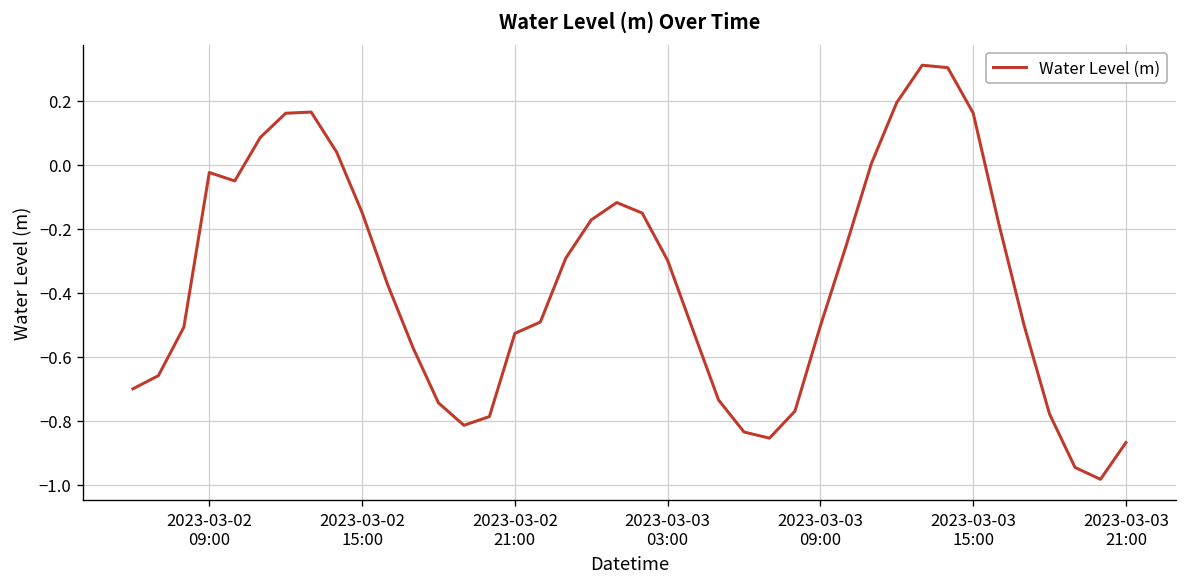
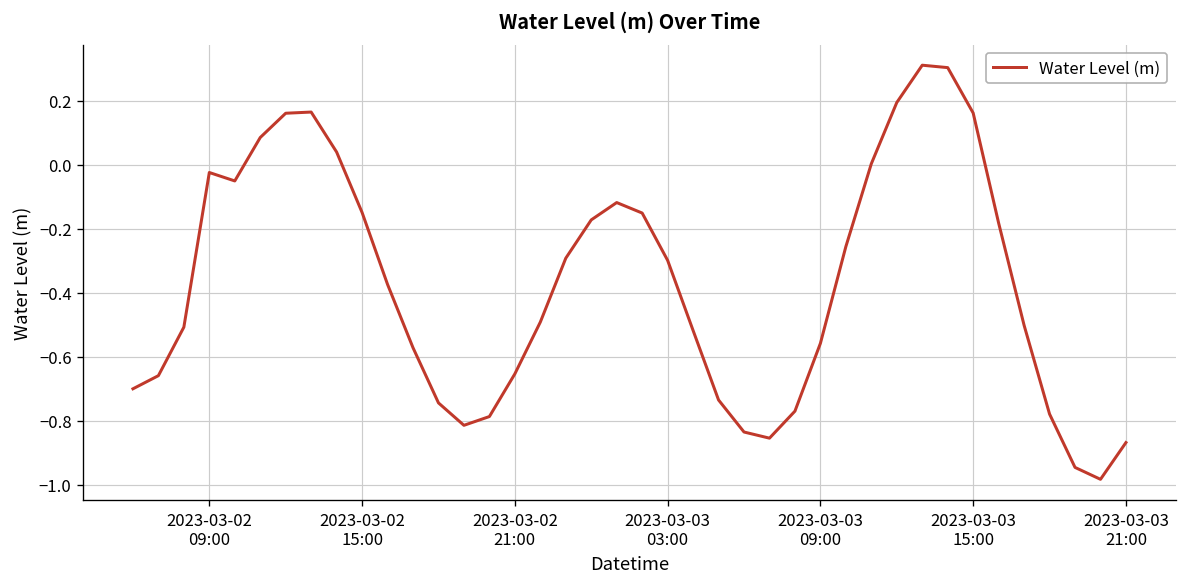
2023-03-02 21:00: -0.53 -> -0.65
2023-03-03 09:00: -0.50 -> -0.56
